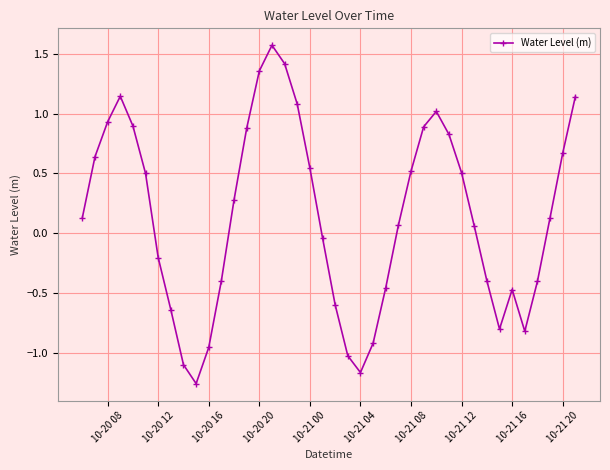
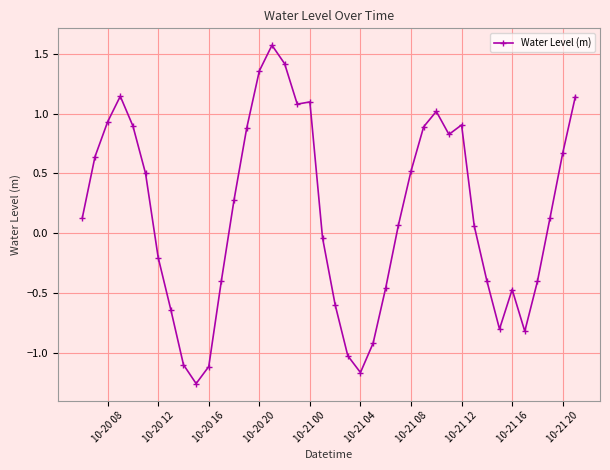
10-20 16: -0.96 -> -1.12
10-21 00: 0.54 -> 1.10
10-21 12: 0.50 -> 0.90
